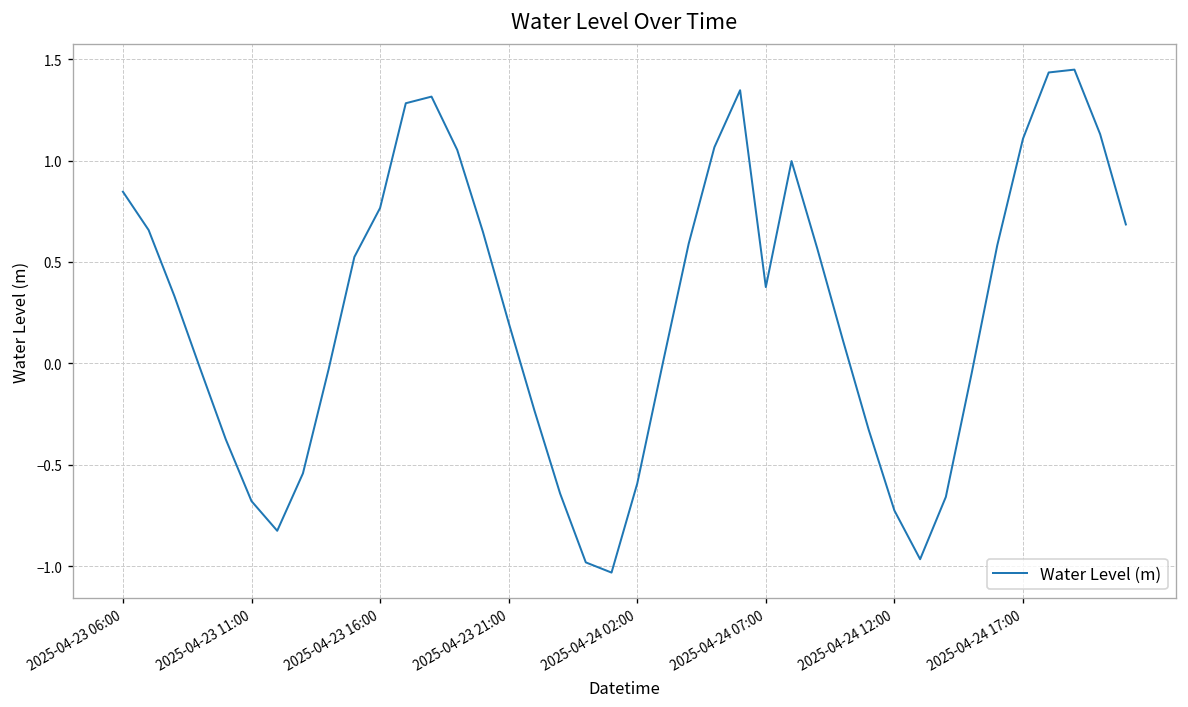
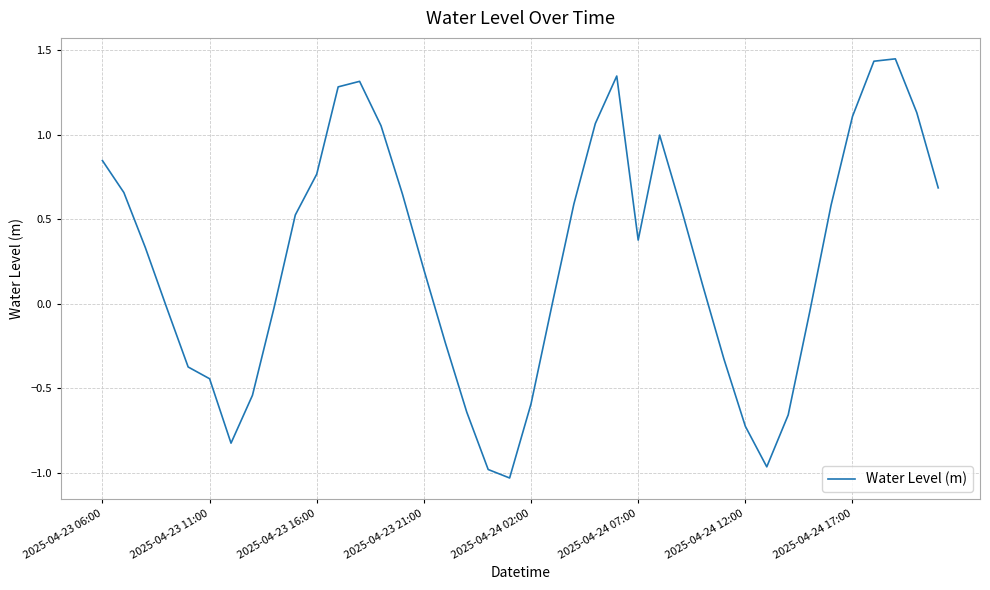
2025-04-23 11:00: -0.68 -> -0.44
